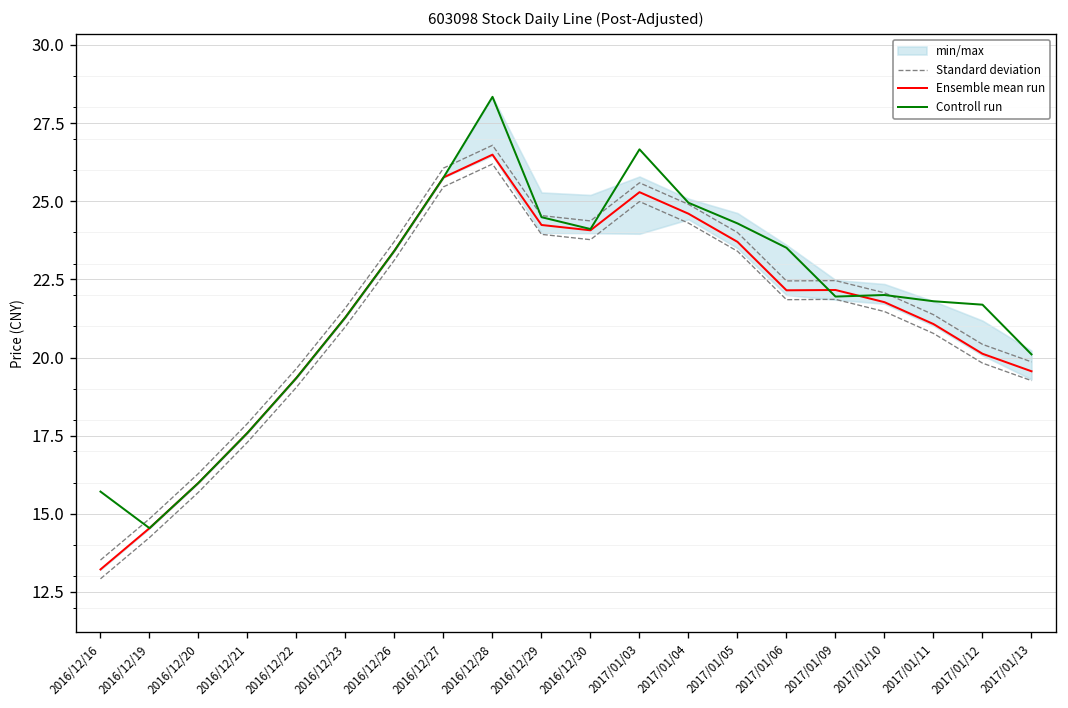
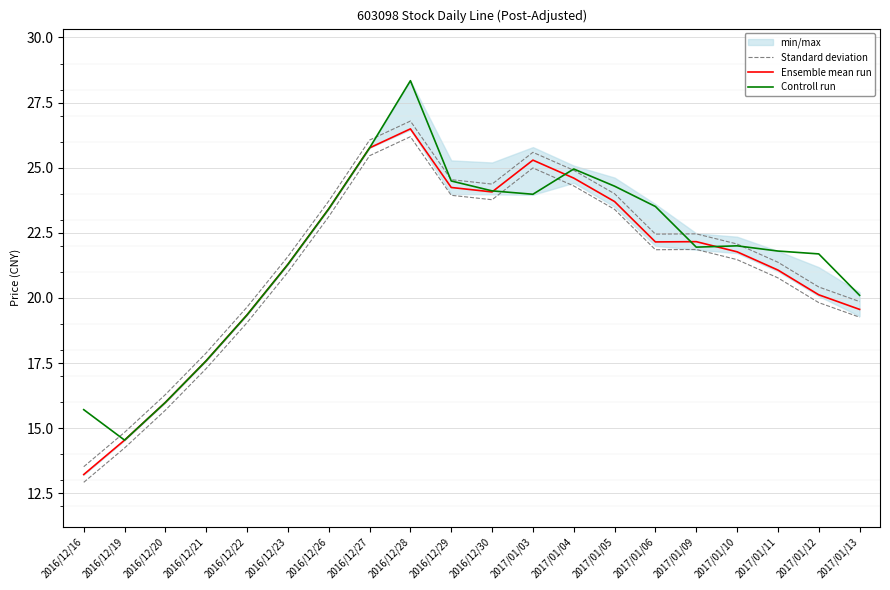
Controll run, 2017/01/03: 26.7 -> 24.0
